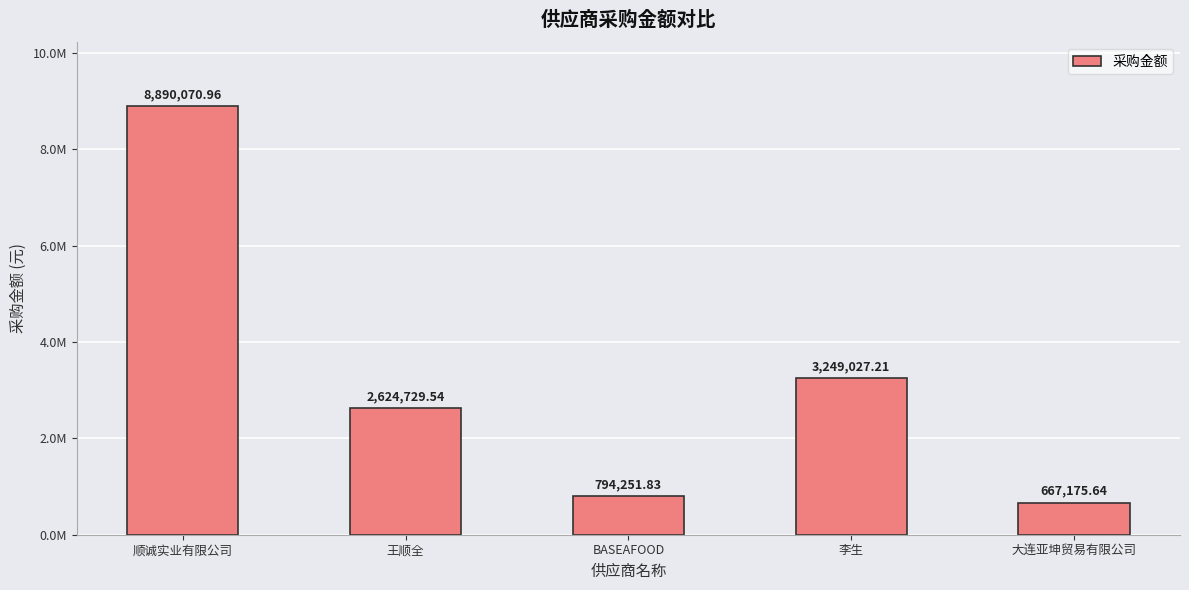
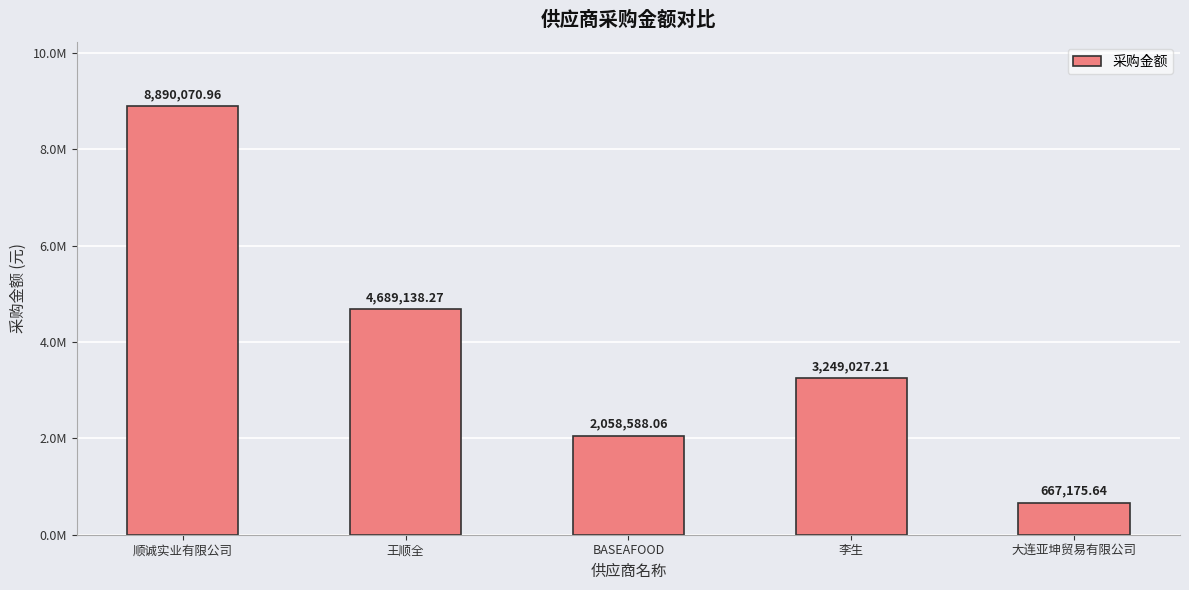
王顺全: 2,624,729.54 -> 4,689,138.27
BASEAFOOD: 794,251.83 -> 2,058,588.06
